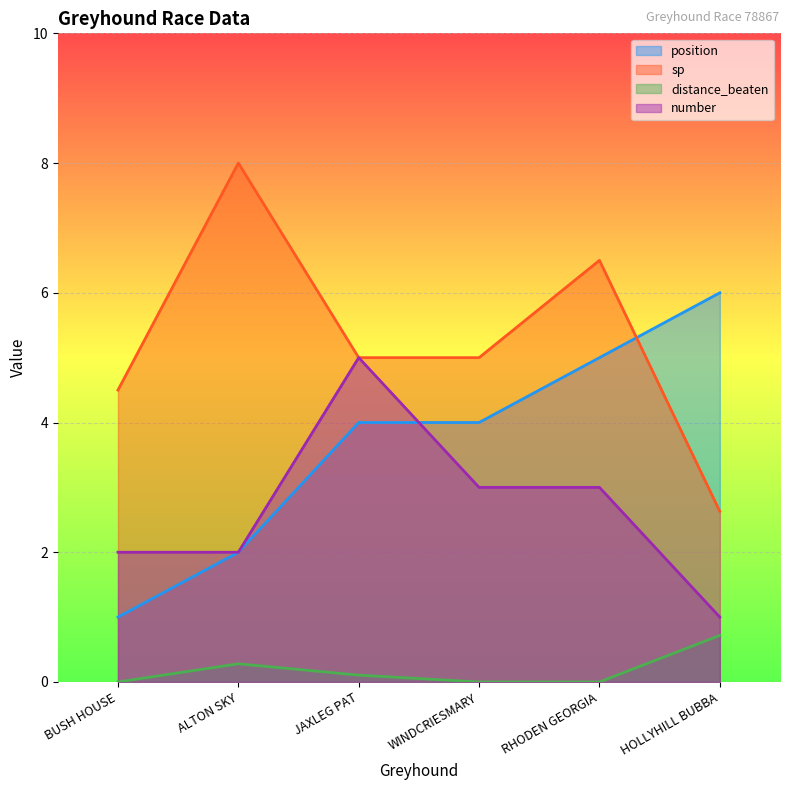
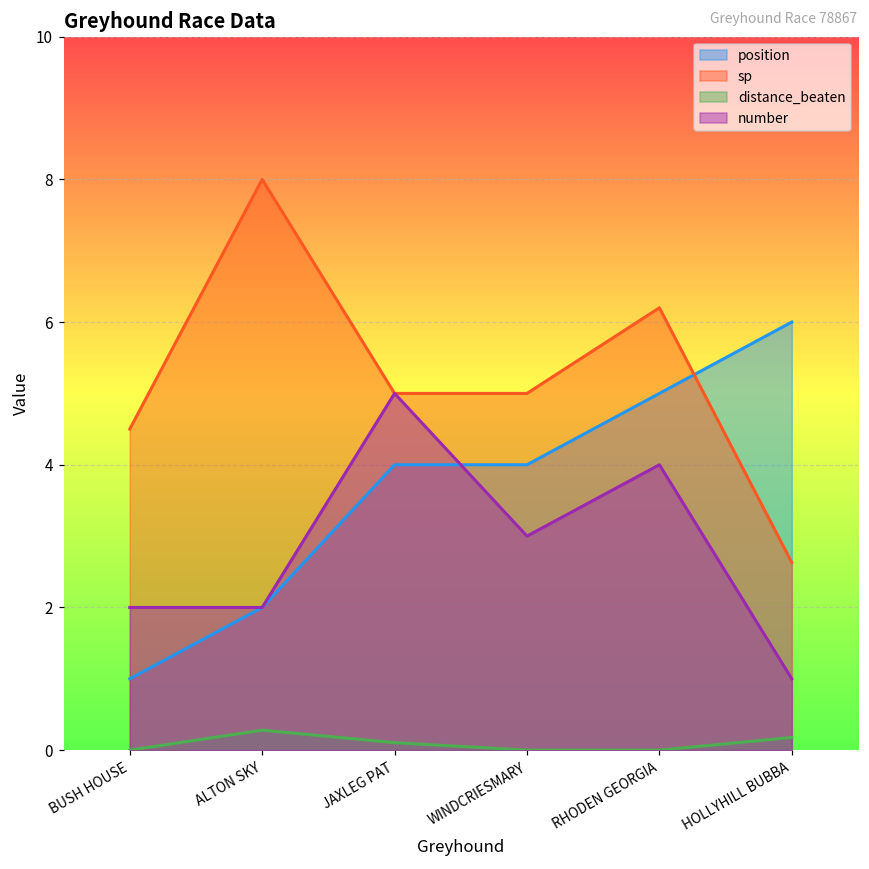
sp, RHODEN GEORGIA: 6.5 -> 6.2
number, RHODEN GEORGIA: 3 -> 4
distance_beaten, HOLLYHILL BUBBA: 0.7 -> 0.2
